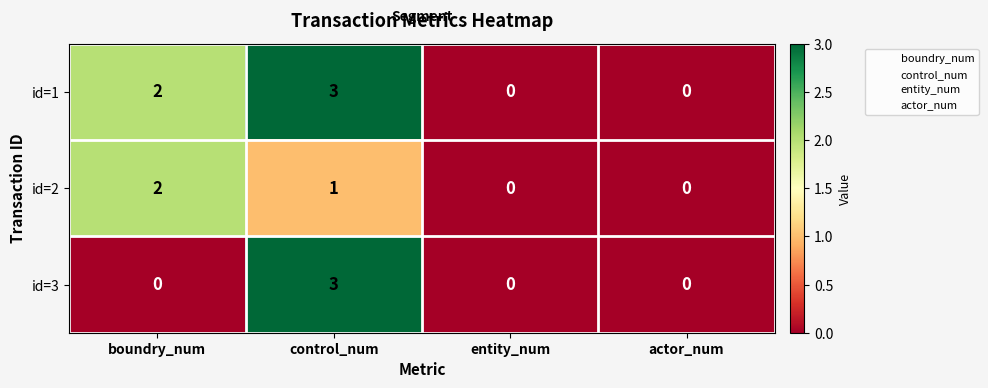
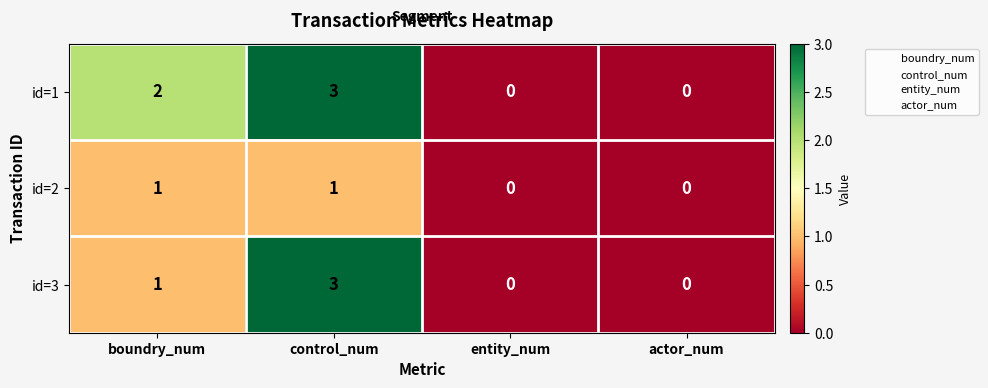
id=2, boundry_num: 2 -> 1
id=3, boundry_num: 0 -> 1
